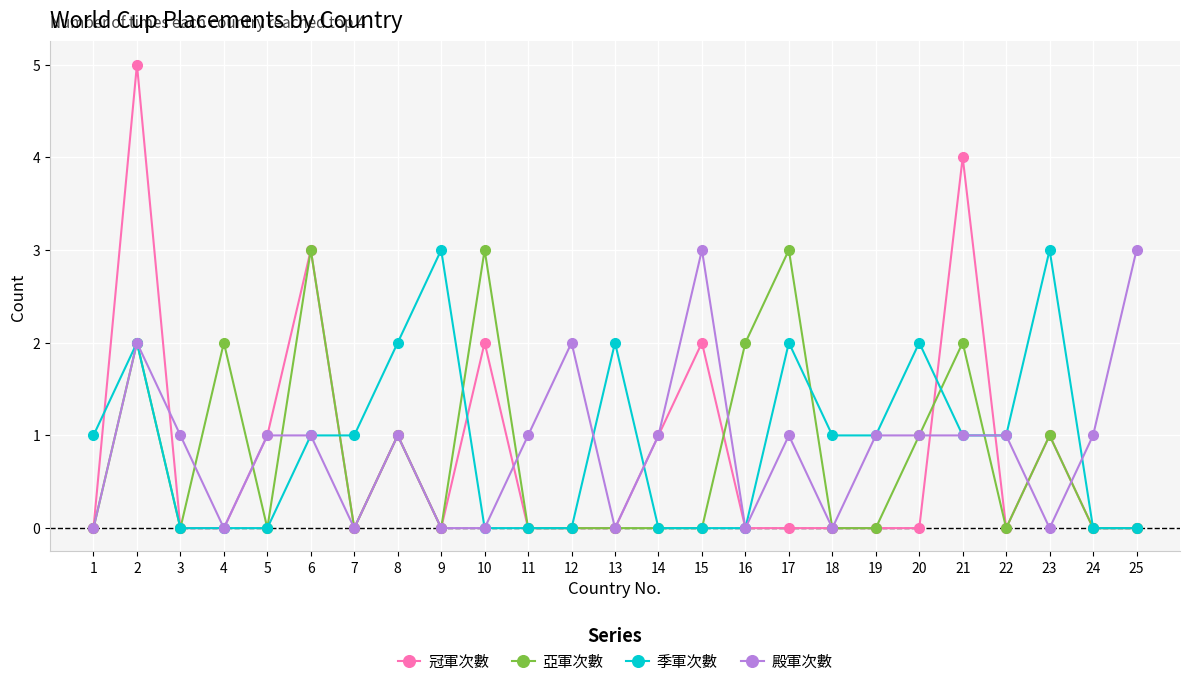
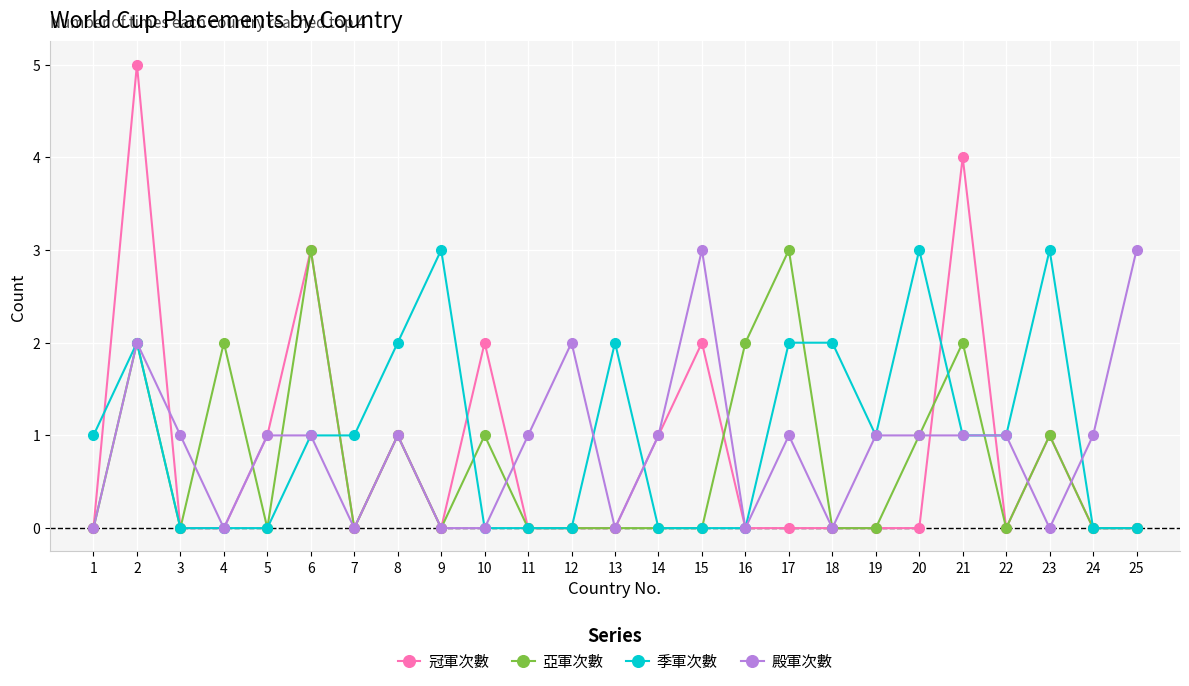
亞軍次數, 10: 3 -> 1
季軍次數, 18: 1 -> 2
季軍次數, 20: 2 -> 3
